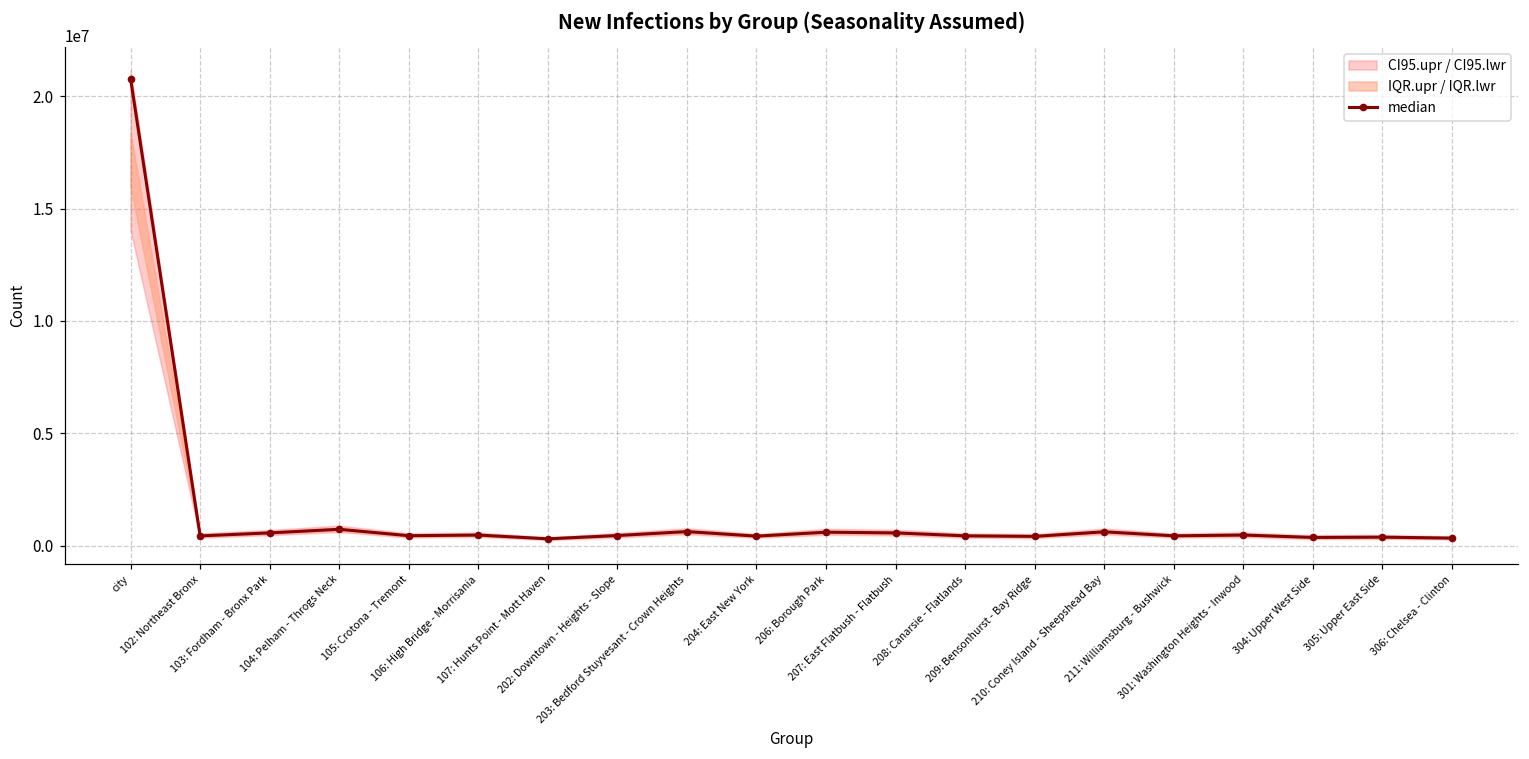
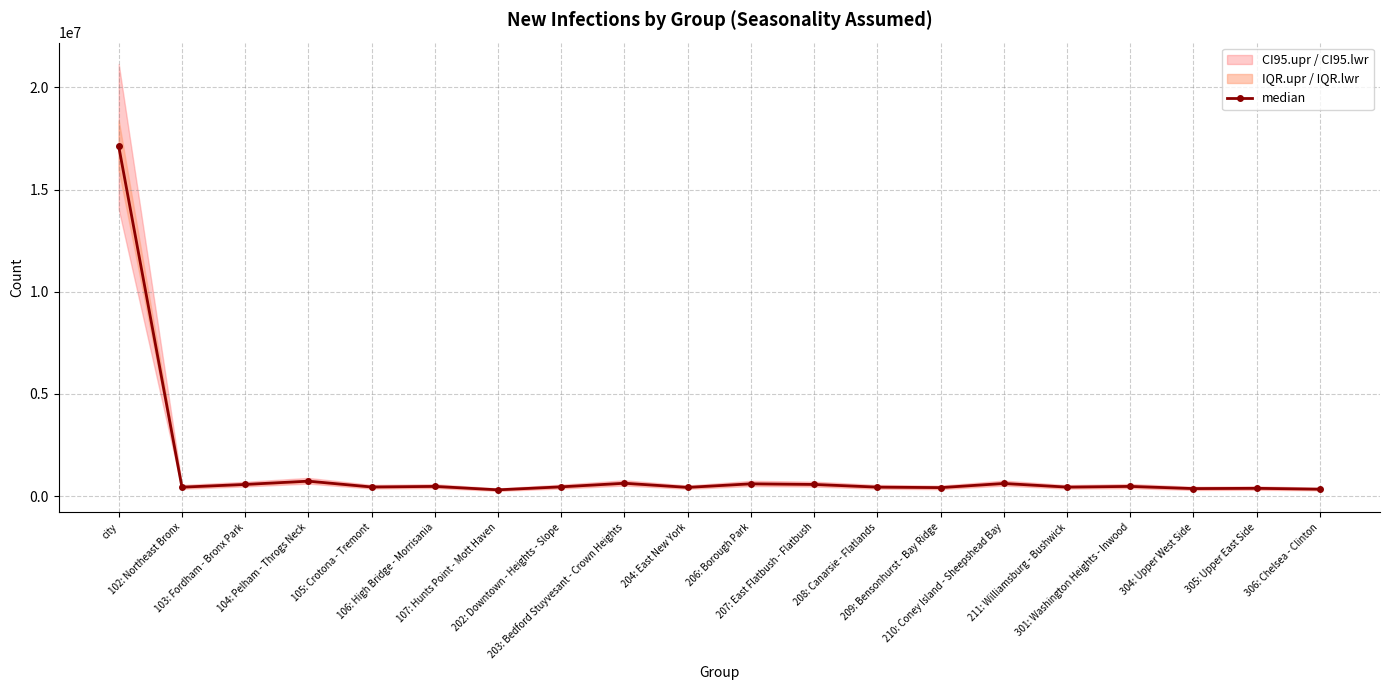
median, city: 20800000 -> 17100000
